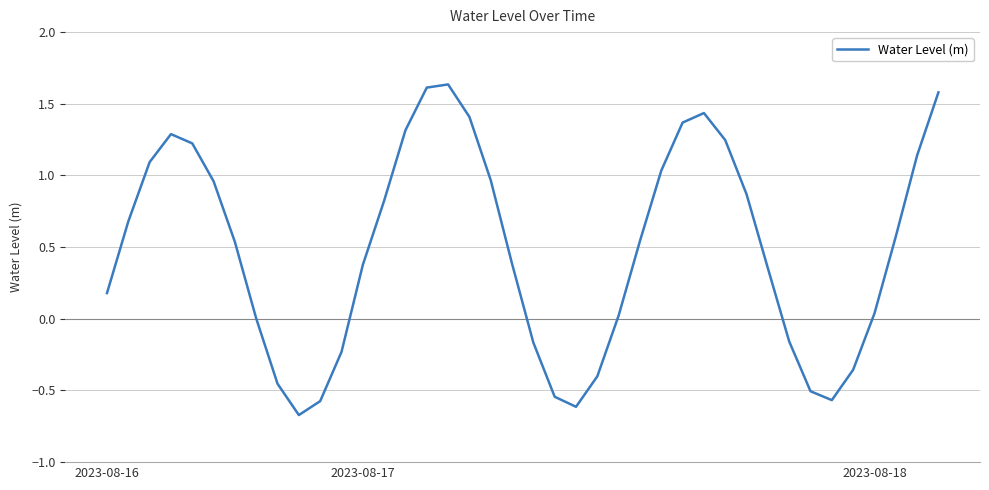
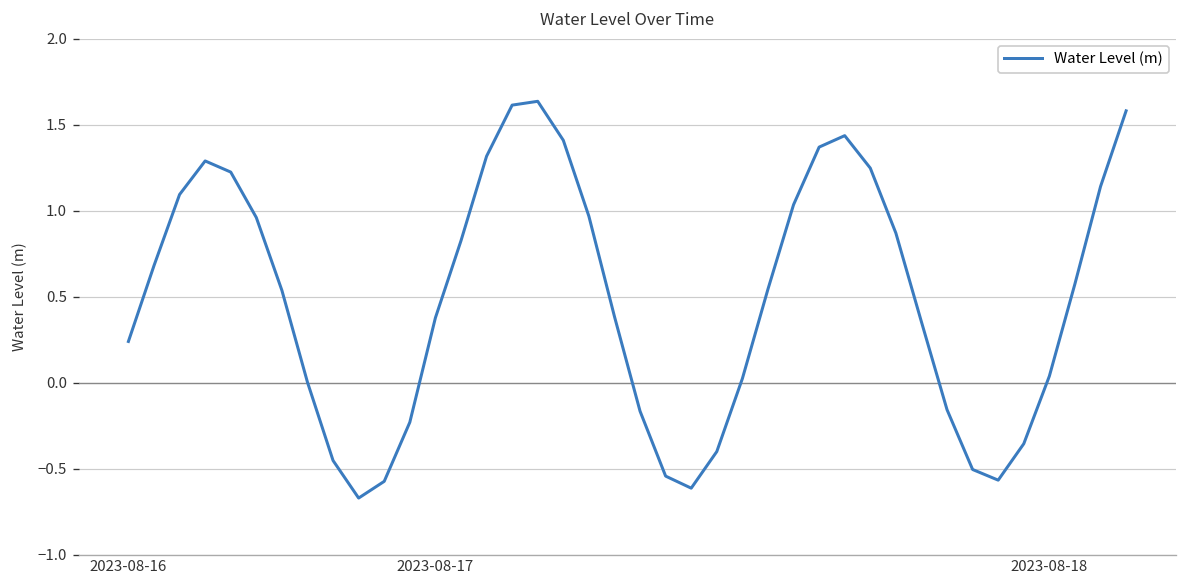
2023-08-16: 0.18 -> 0.24
